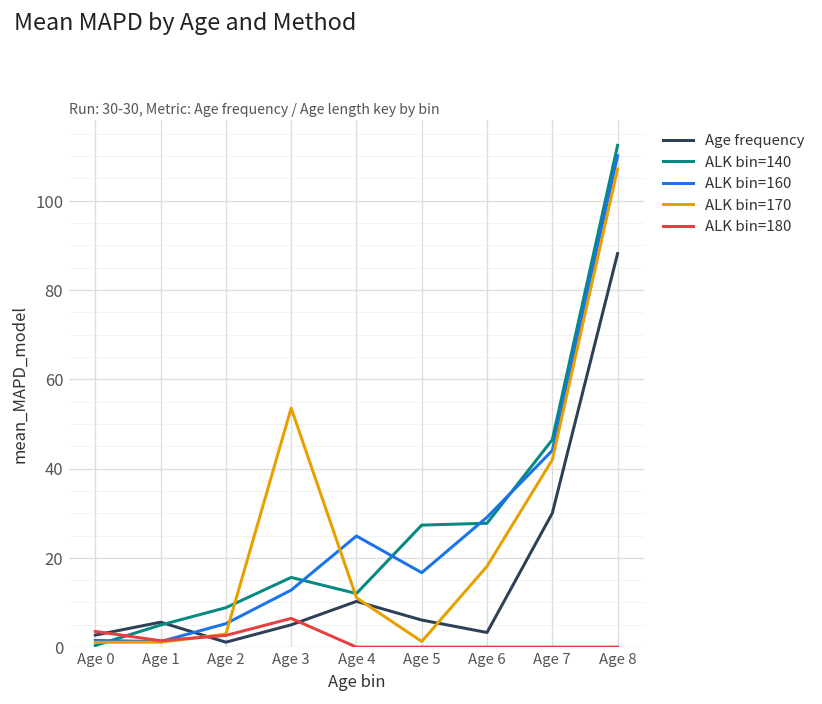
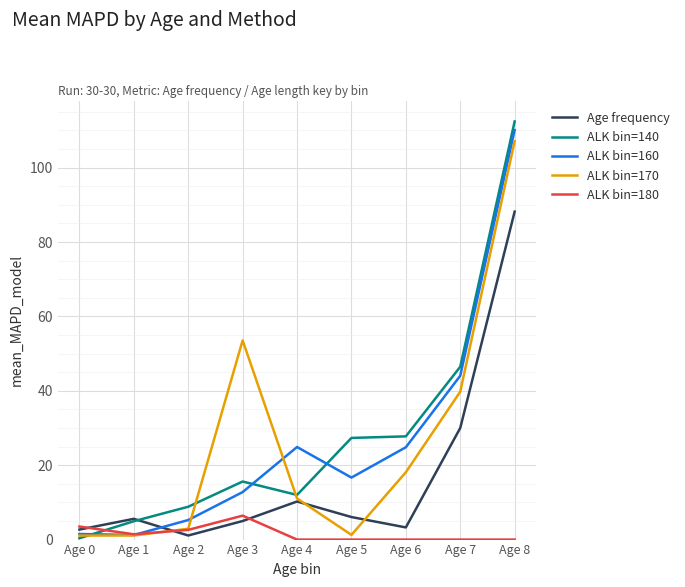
ALK bin=160, Age 6: 29 -> 25
ALK bin=170, Age 7: 42 -> 40
